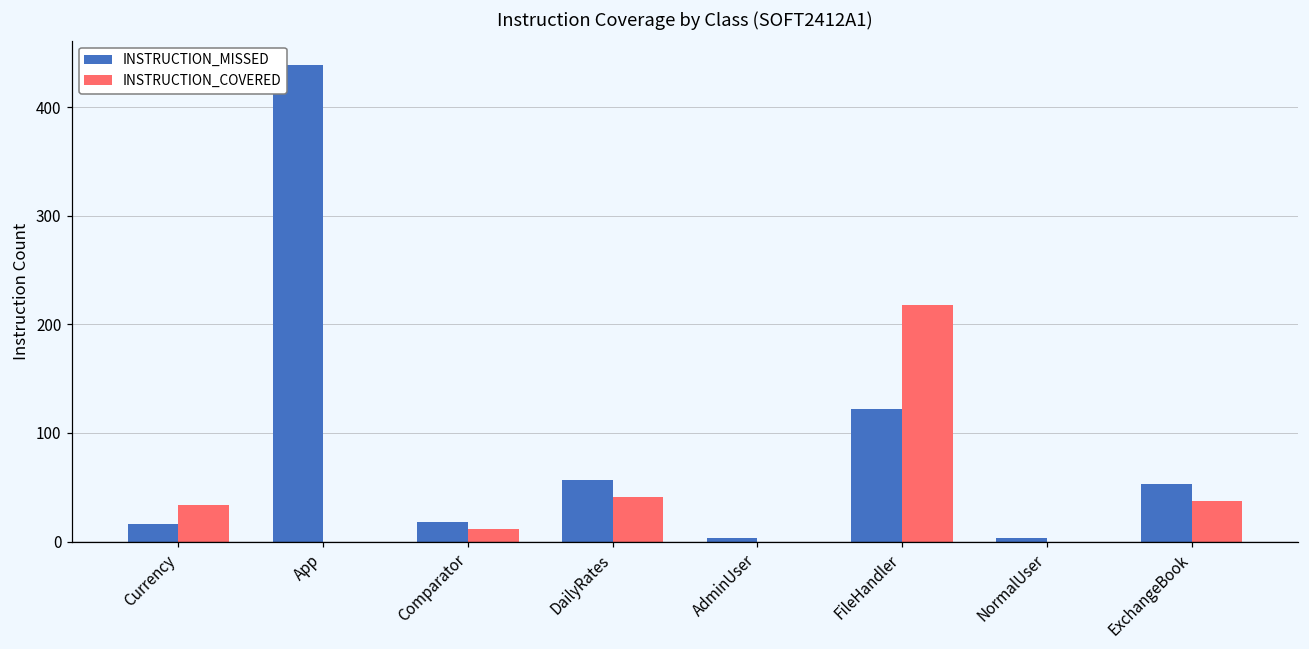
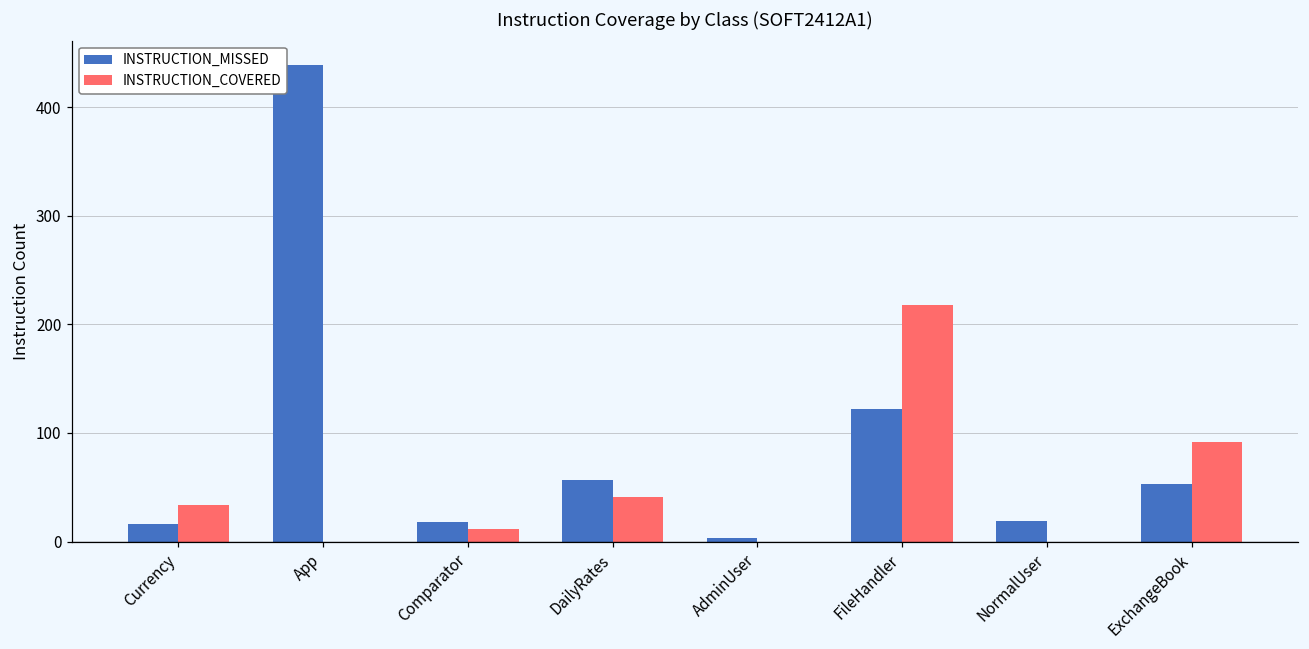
INSTRUCTION_MISSED, NormalUser: 0 -> 20
INSTRUCTION_COVERED, ExchangeBook: 40 -> 90
